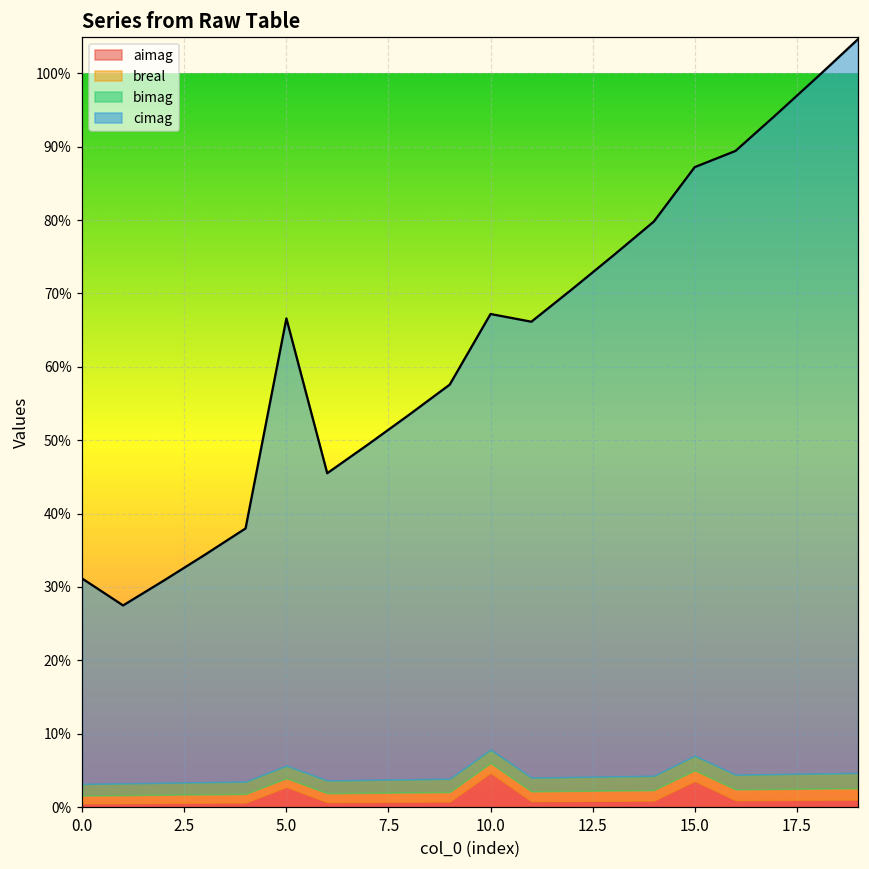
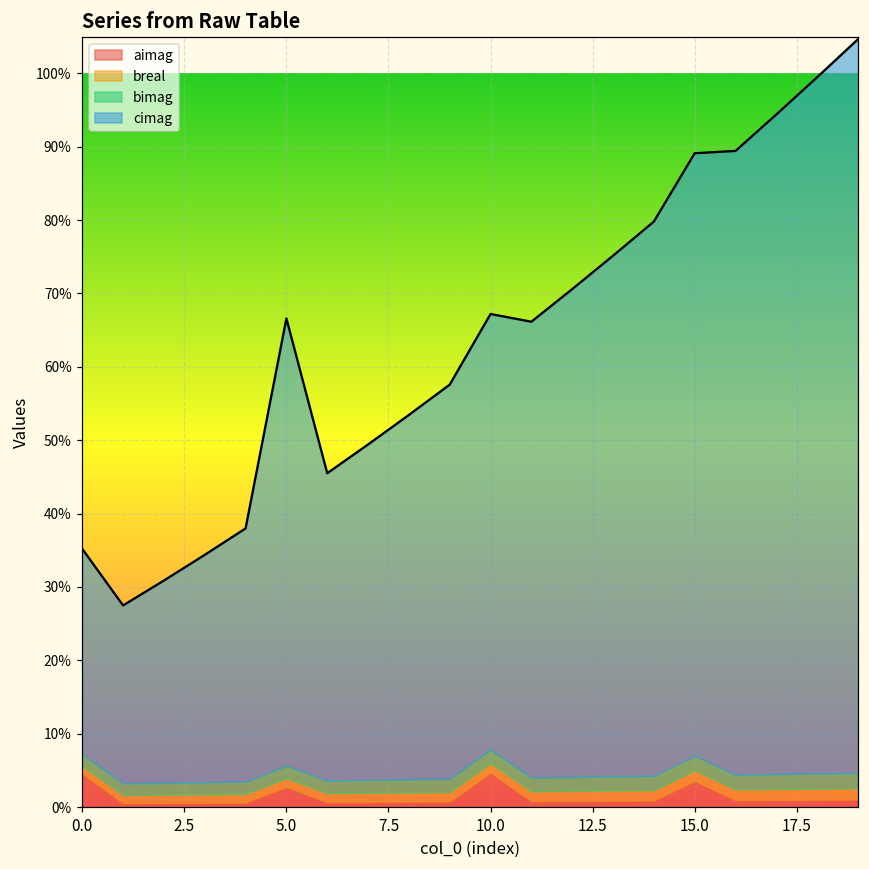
aimag, 0.0: 1% -> 5%
cimag, 15.0: 80% -> 82%
